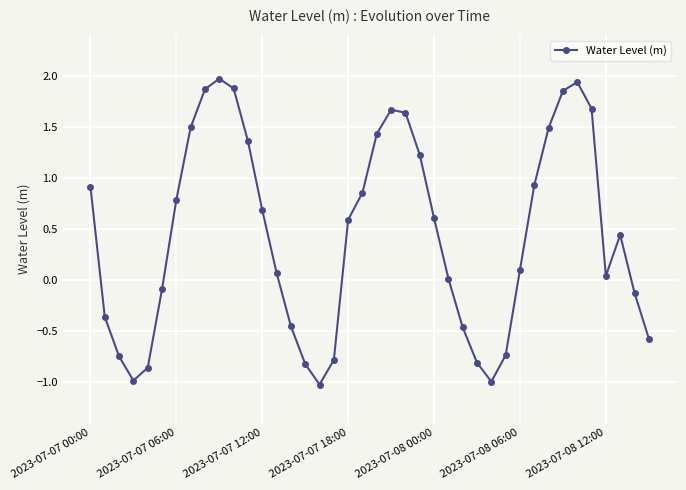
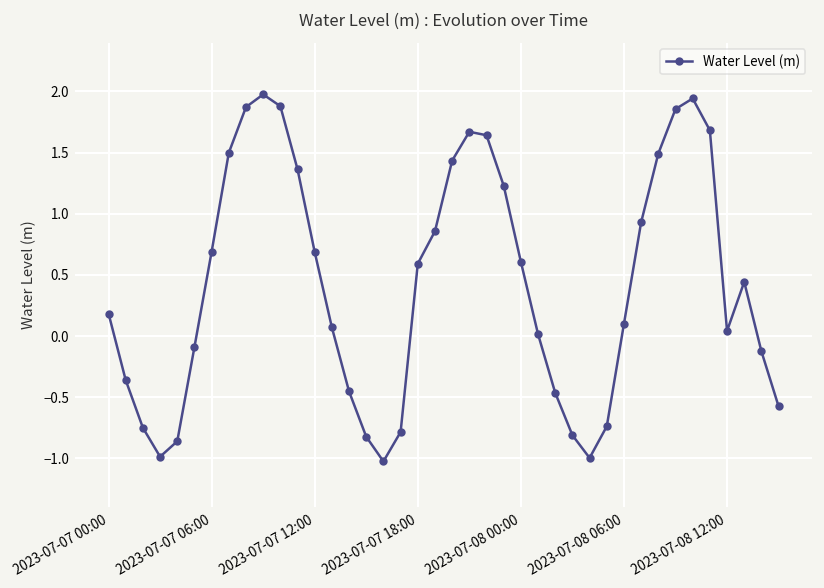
2023-07-07 00:00: 0.92 -> 0.18
2023-07-07 06:00: 0.79 -> 0.69
